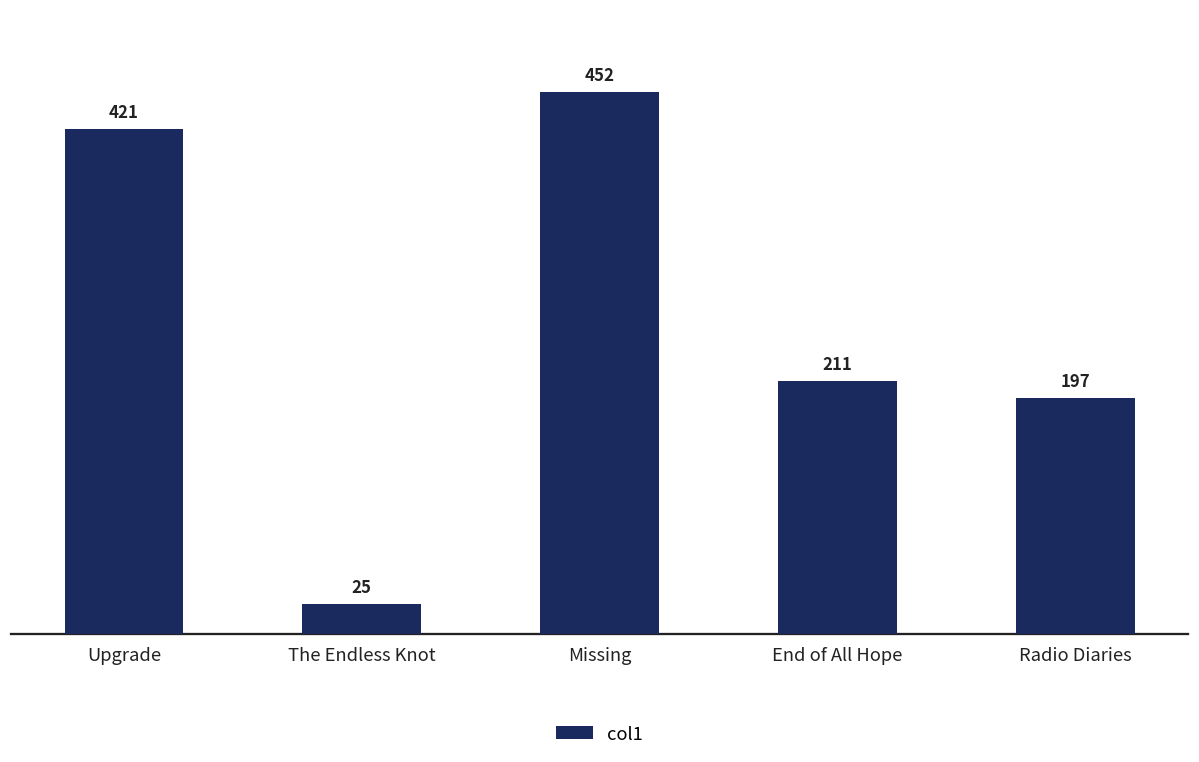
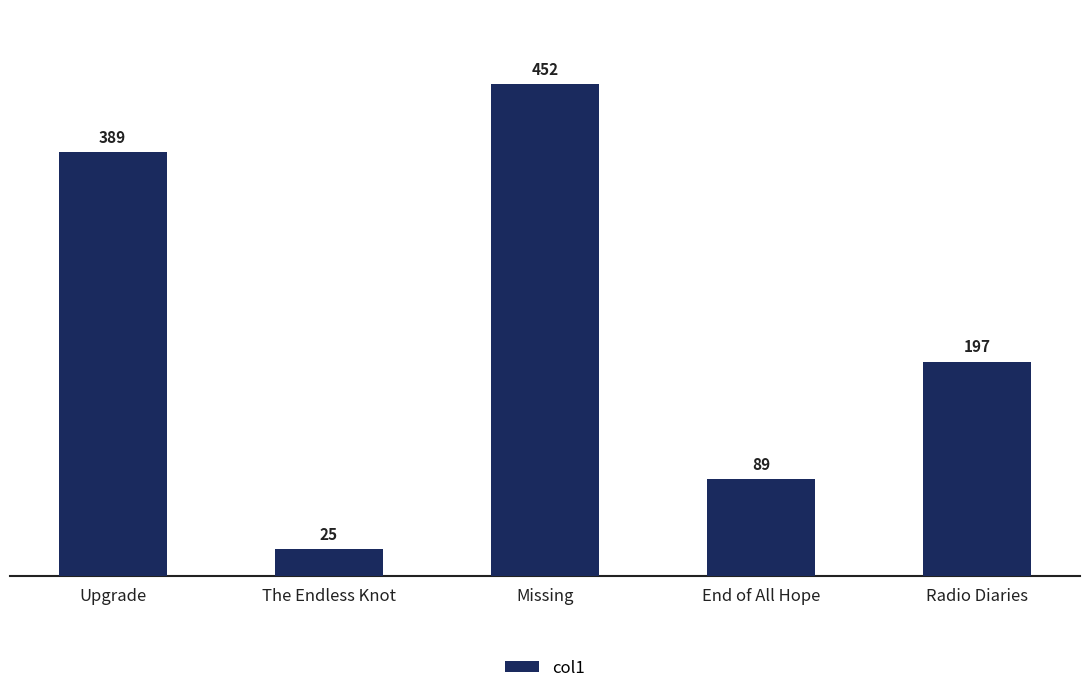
Upgrade: 421 -> 389
End of All Hope: 211 -> 89
